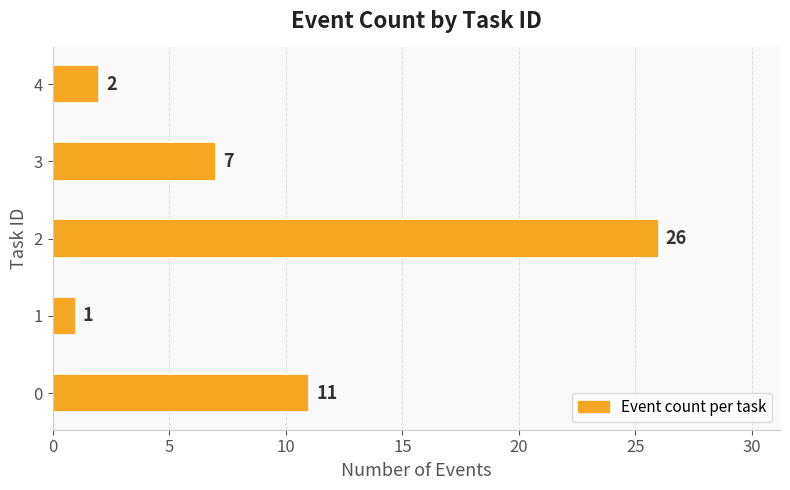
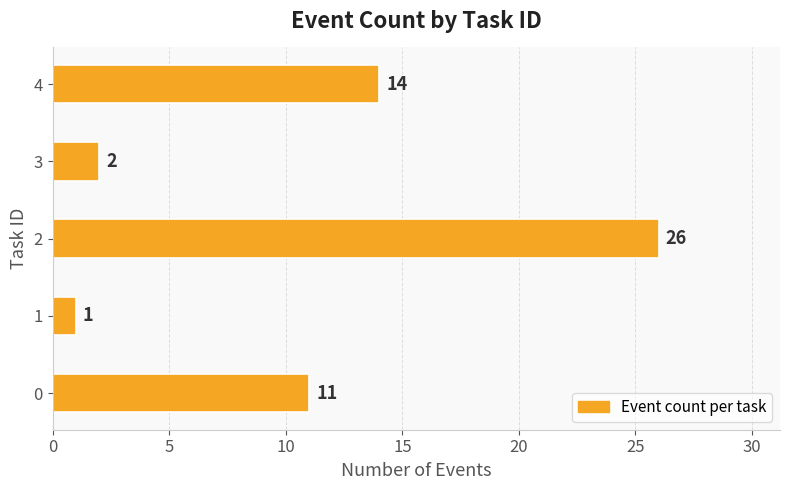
4: 2 -> 14
3: 7 -> 2
